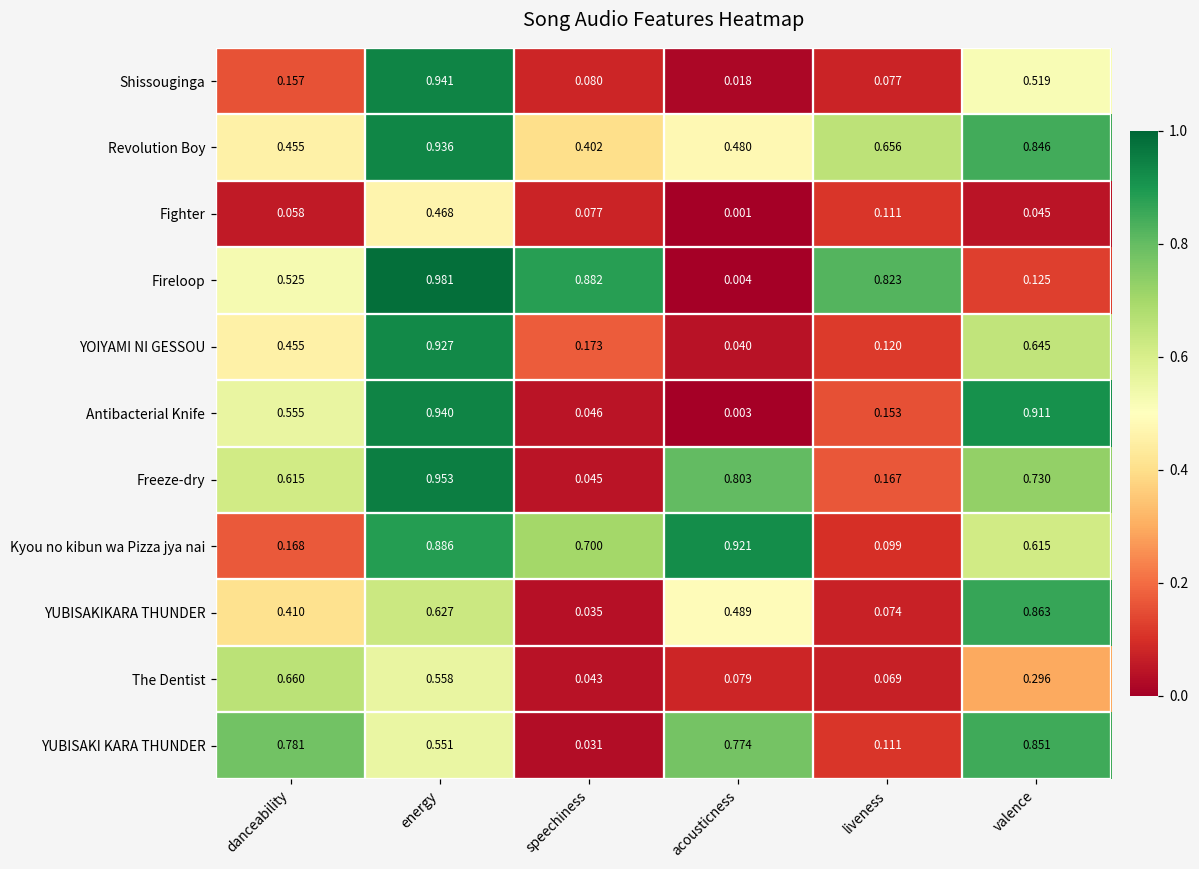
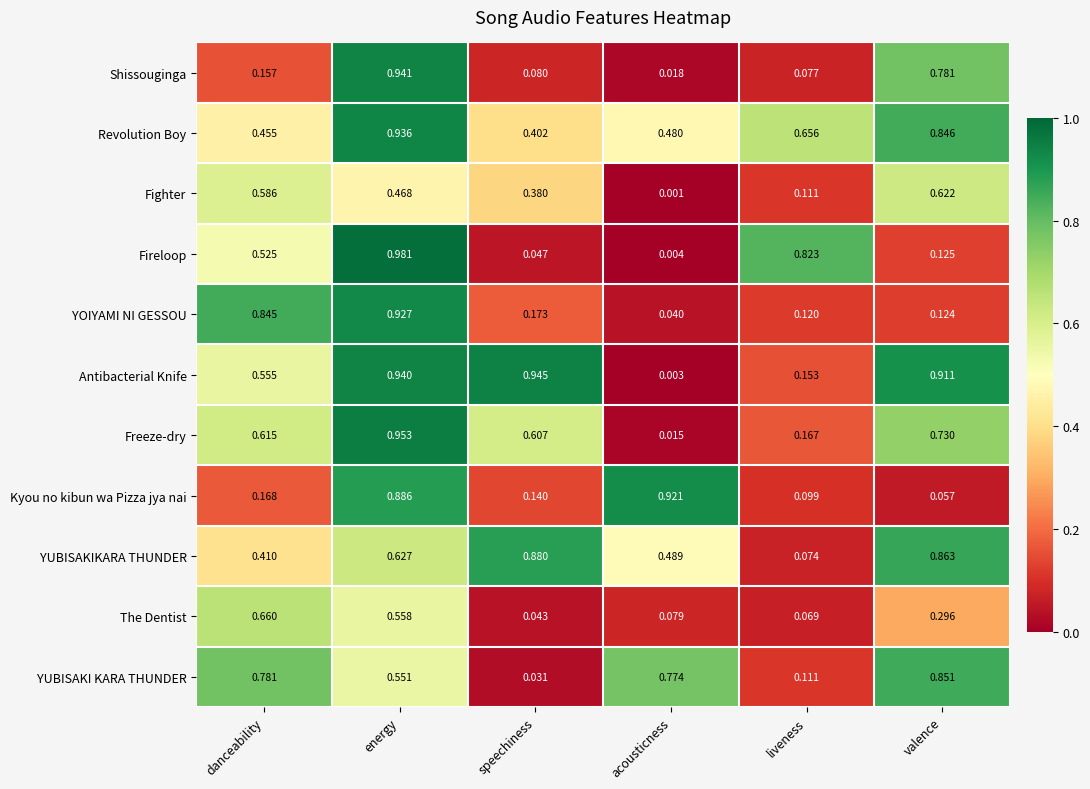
Shissouginga, valence: 0.519 -> 0.781
Fighter, danceability: 0.058 -> 0.586
Fighter, speechiness: 0.077 -> 0.380
Fighter, valence: 0.045 -> 0.622
Fireloop, speechiness: 0.882 -> 0.047
YOIYAMI NI GESSOU, danceability: 0.455 -> 0.845
YOIYAMI NI GESSOU, valence: 0.645 -> 0.124
Antibacterial Knife, speechiness: 0.046 -> 0.945
Freeze-dry, speechiness: 0.045 -> 0.607
Freeze-dry, acousticness: 0.803 -> 0.015
Kyou no kibun wa Pizza jya nai, speechiness: 0.700 -> 0.140
Kyou no kibun wa Pizza jya nai, valence: 0.615 -> 0.057
YUBISAKIKARA THUNDER, speechiness: 0.035 -> 0.880
